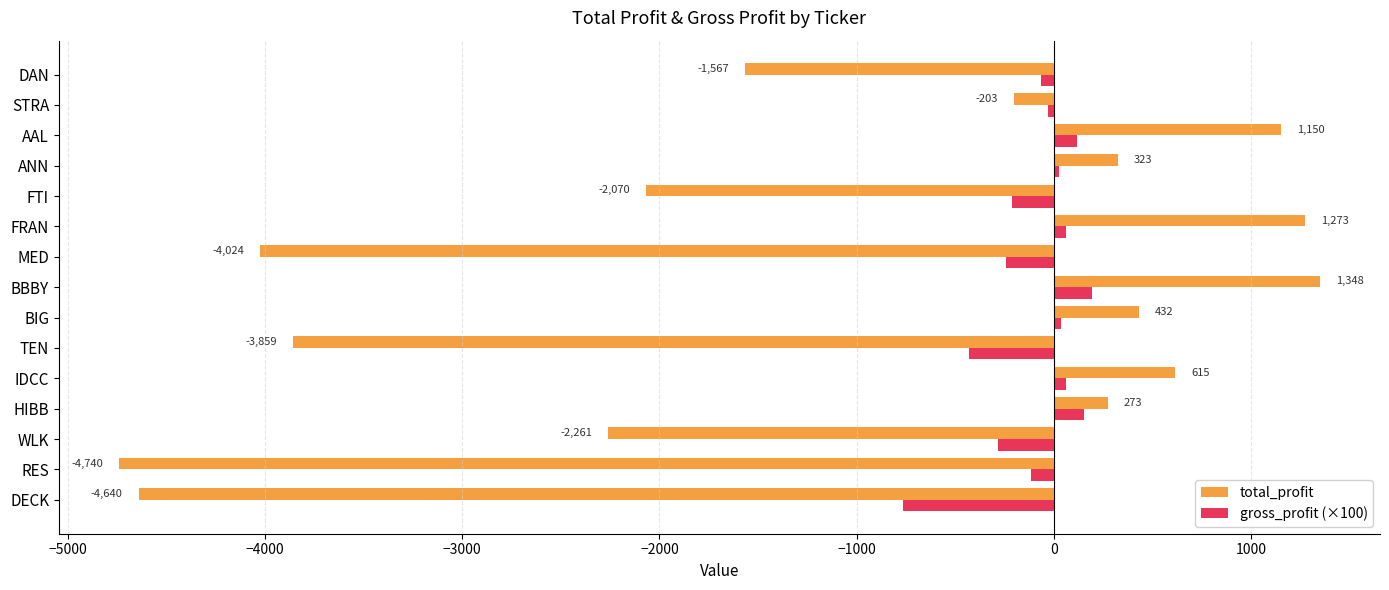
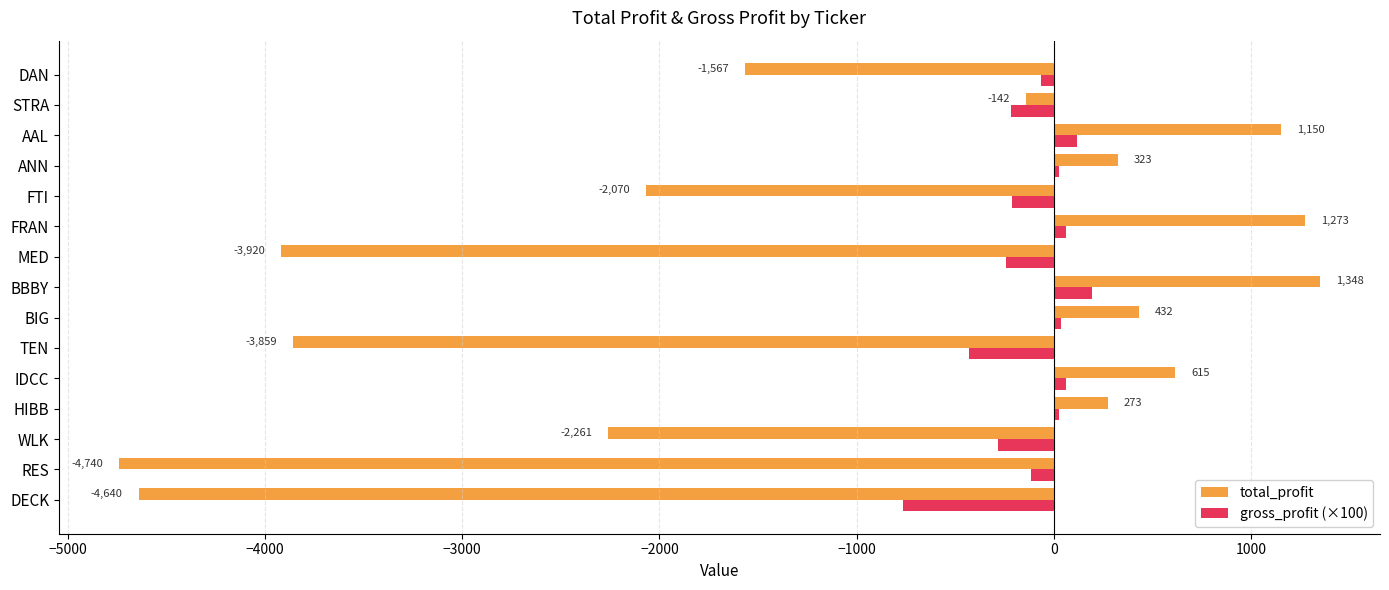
total_profit, STRA: -203 -> -142
gross_profit (×100), STRA: -30 -> -220
total_profit, MED: -4,024 -> -3,920
gross_profit (×100), HIBB: 150 -> 20
